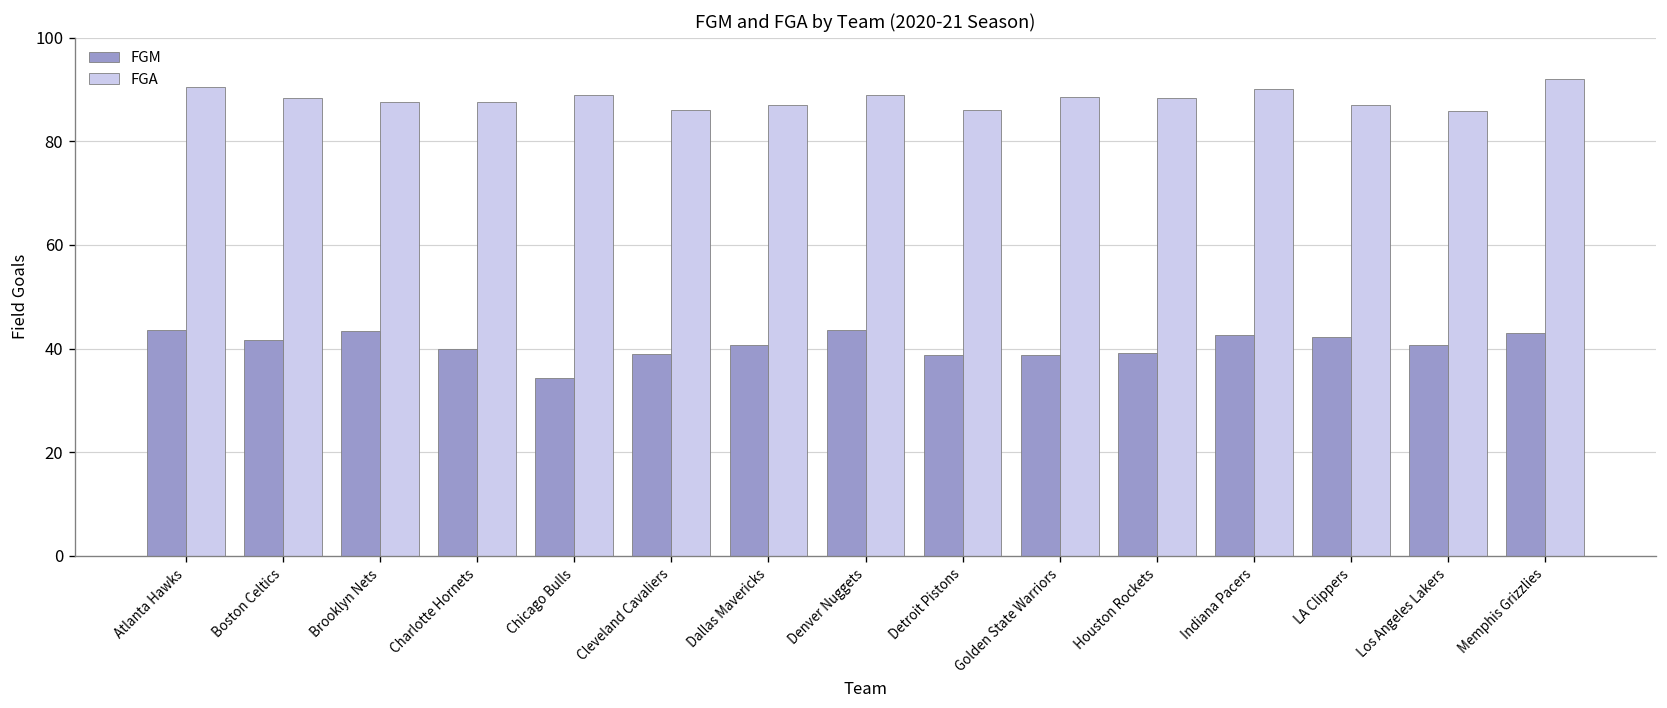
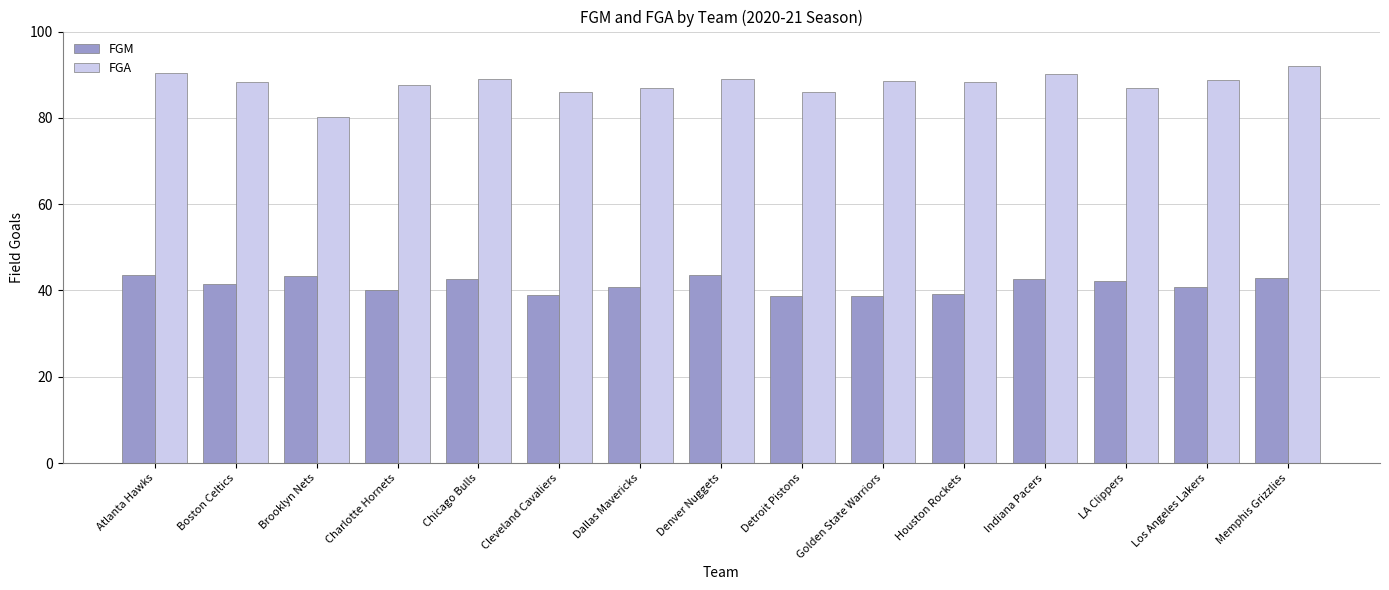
FGA, Brooklyn Nets: 88 -> 80
FGM, Chicago Bulls: 34 -> 43
FGA, Los Angeles Lakers: 86 -> 89
